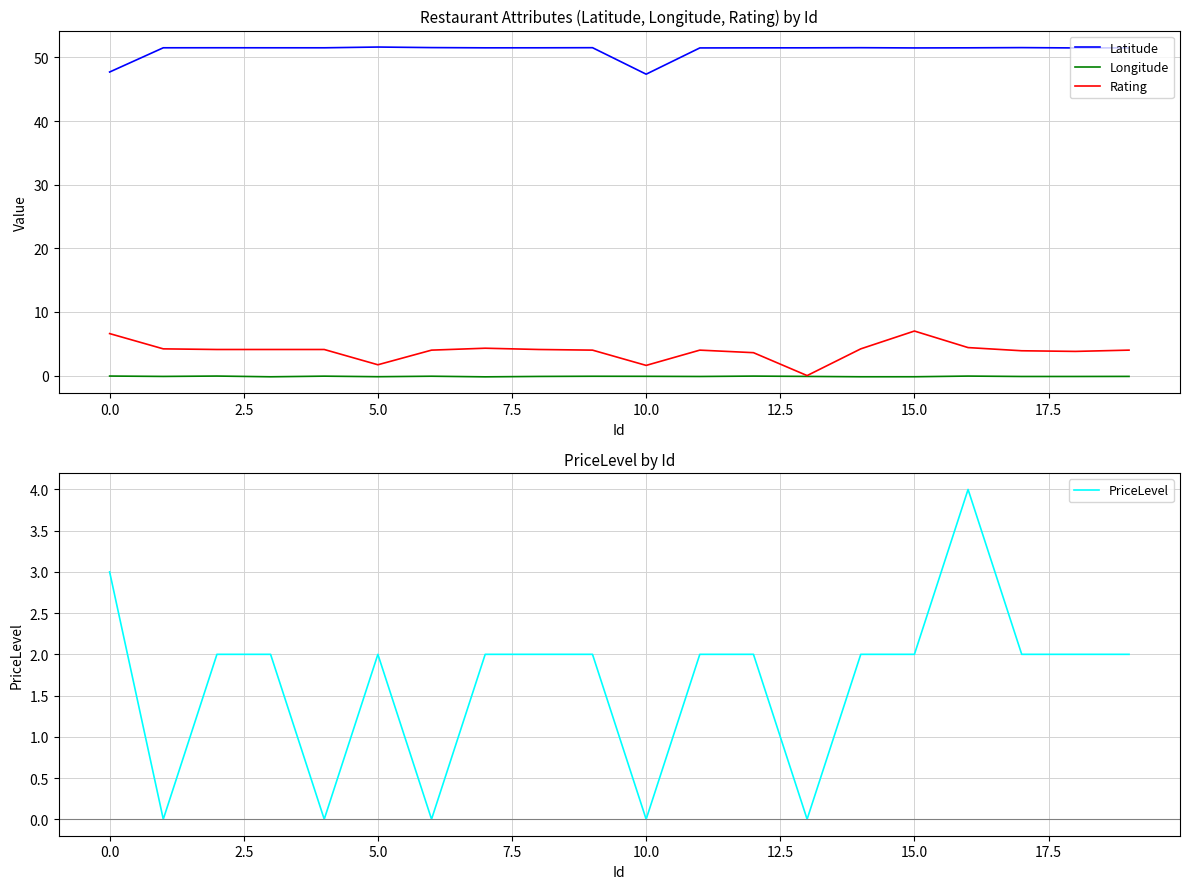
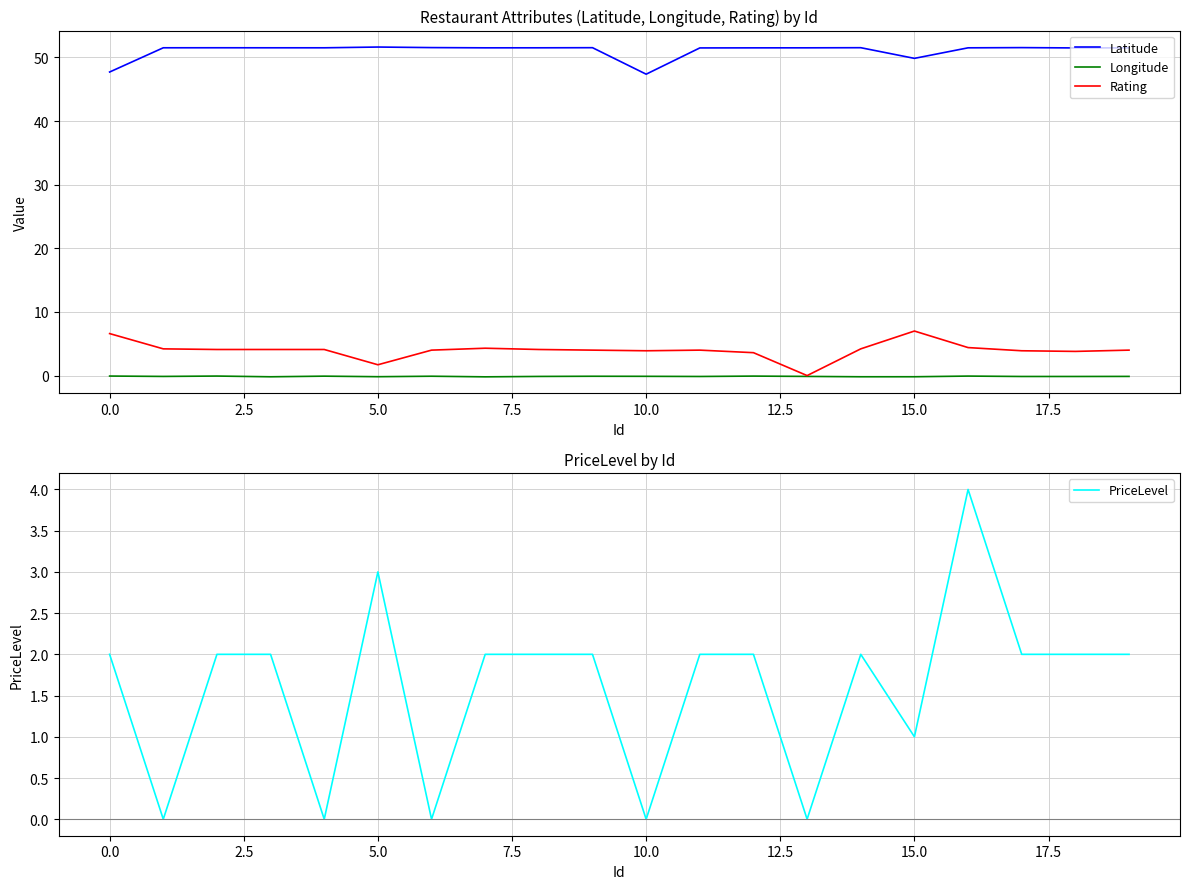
Restaurant Attributes (Latitude, Longitude, Rating) by Id, Rating, 10.0: 2 -> 4
Restaurant Attributes (Latitude, Longitude, Rating) by Id, Latitude, 15.0: 51 -> 50
PriceLevel by Id, 0.0: 3 -> 2
PriceLevel by Id, 5.0: 2 -> 3
PriceLevel by Id, 15.0: 2 -> 1
